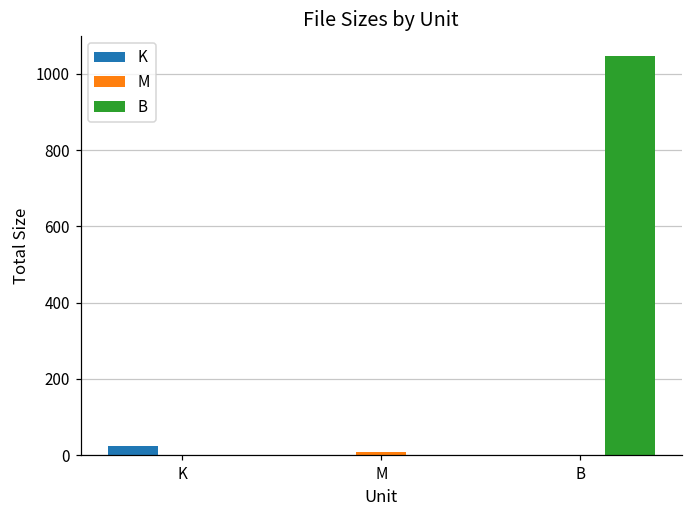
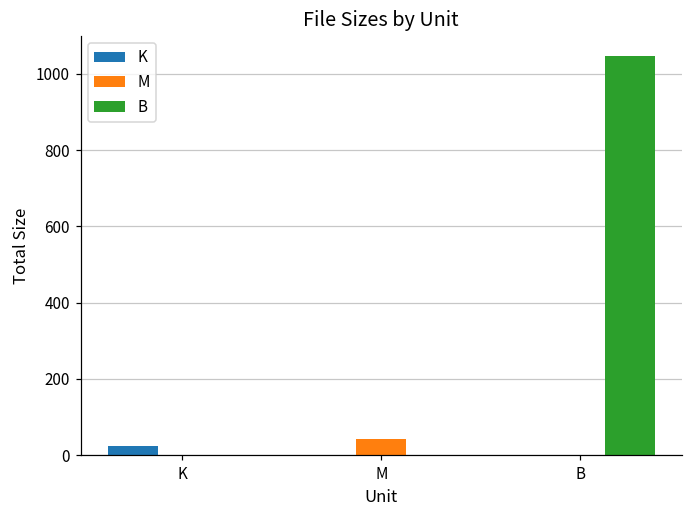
M, M: 10 -> 40
